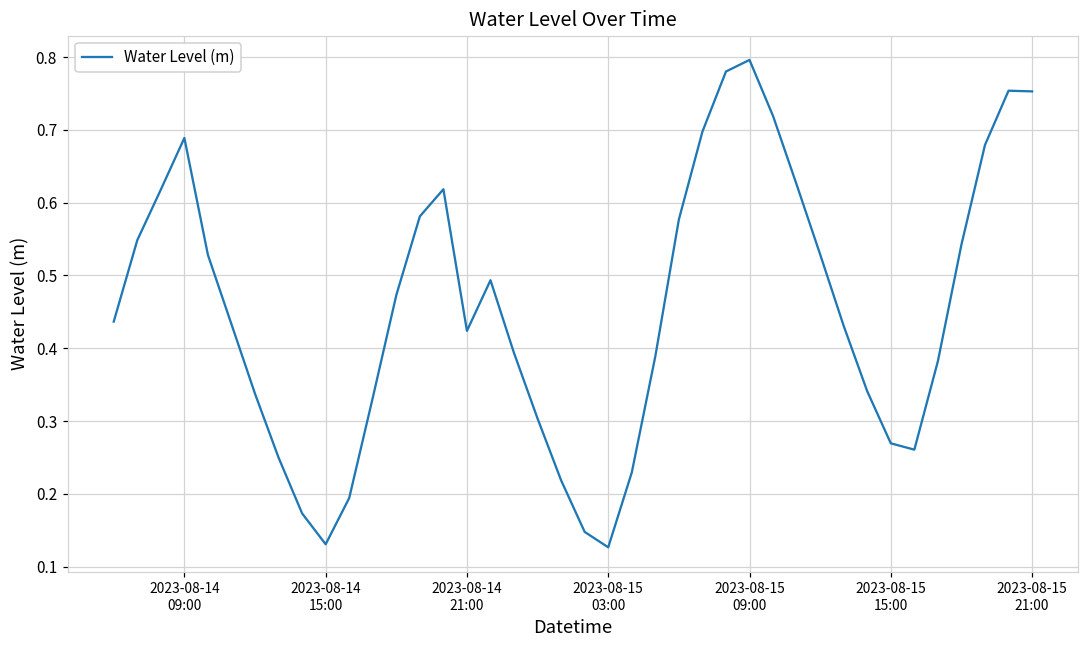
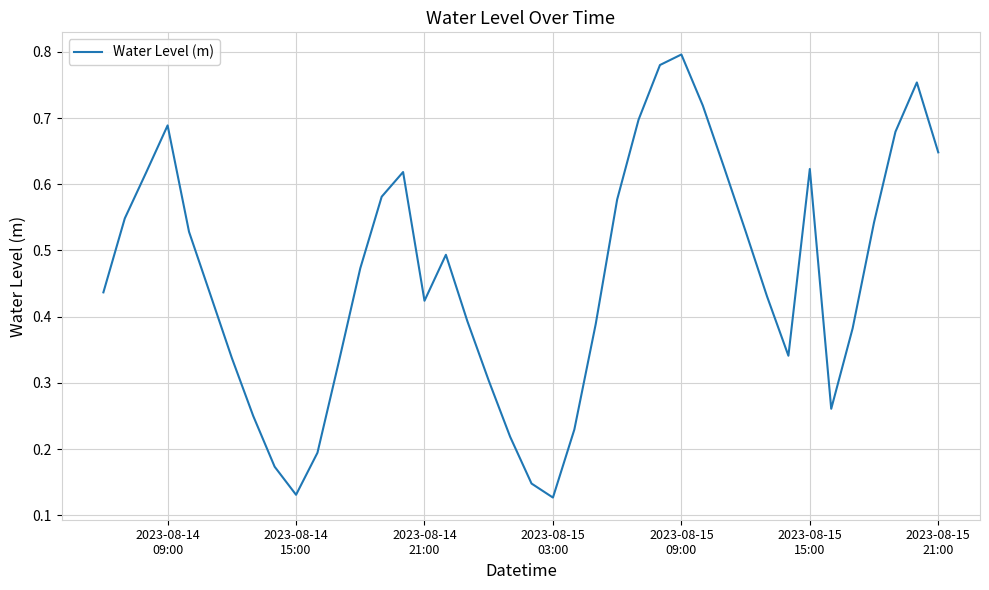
2023-08-15 15:00: 0.27 -> 0.62
2023-08-15 21:00: 0.75 -> 0.65
